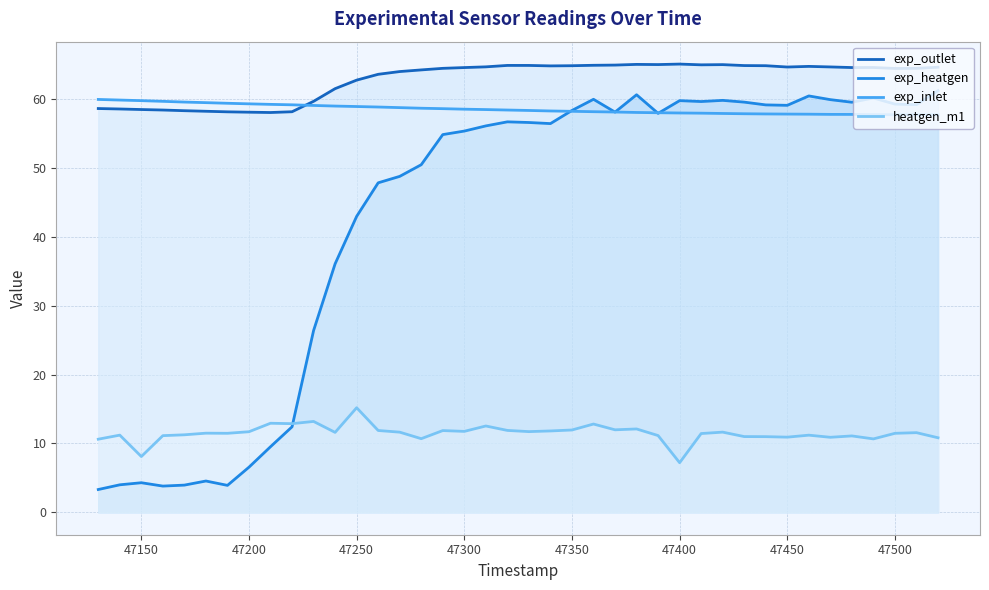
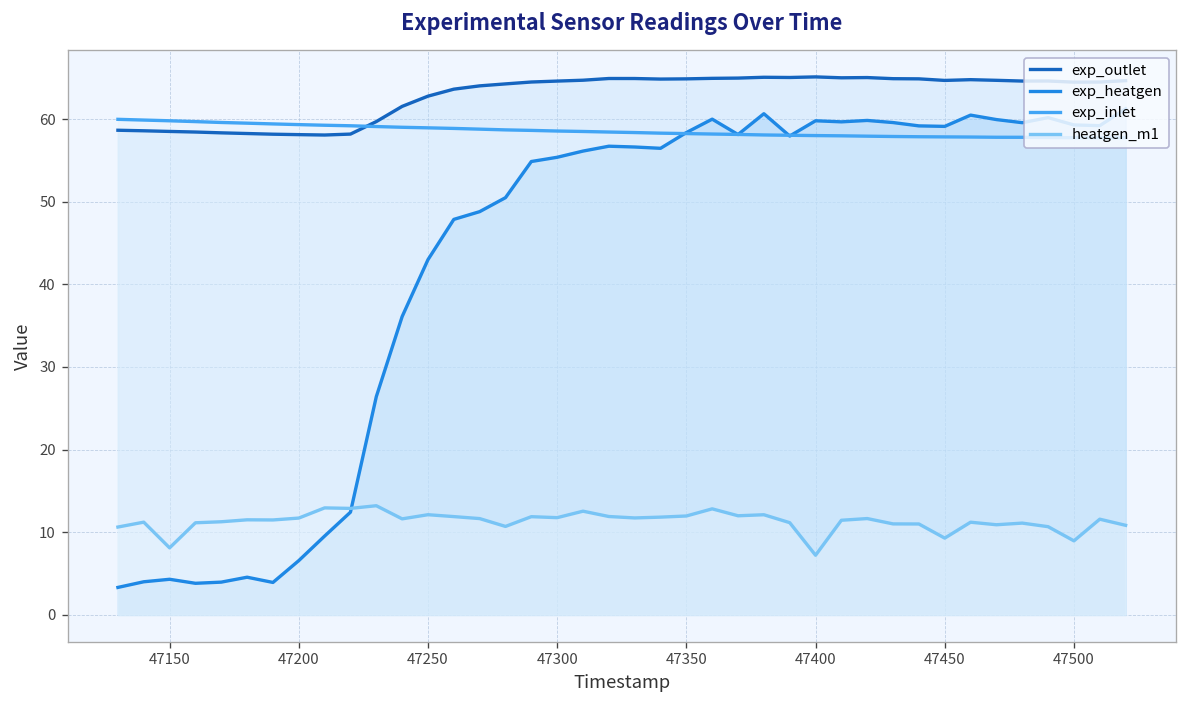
heatgen_m1, 47250: 15 -> 12
heatgen_m1, 47450: 11 -> 9
heatgen_m1, 47500: 11 -> 9
